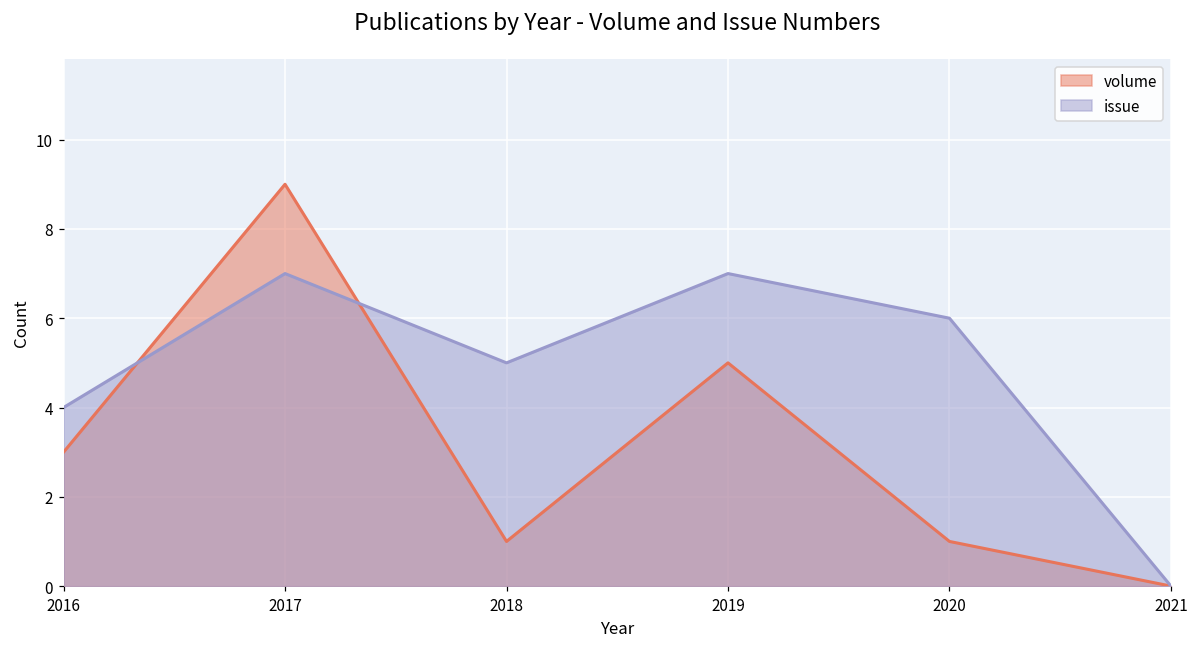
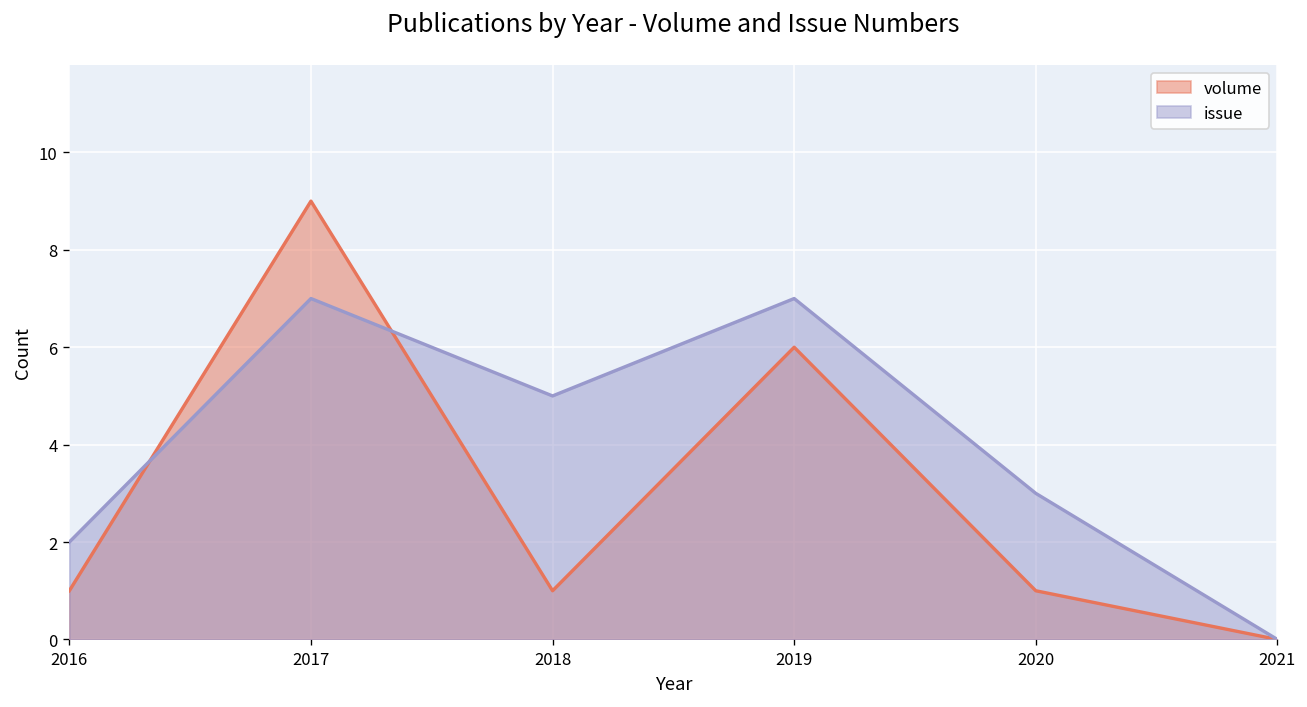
volume, 2016: 3 -> 1
issue, 2016: 4 -> 2
volume, 2019: 5 -> 6
issue, 2020: 6 -> 3
